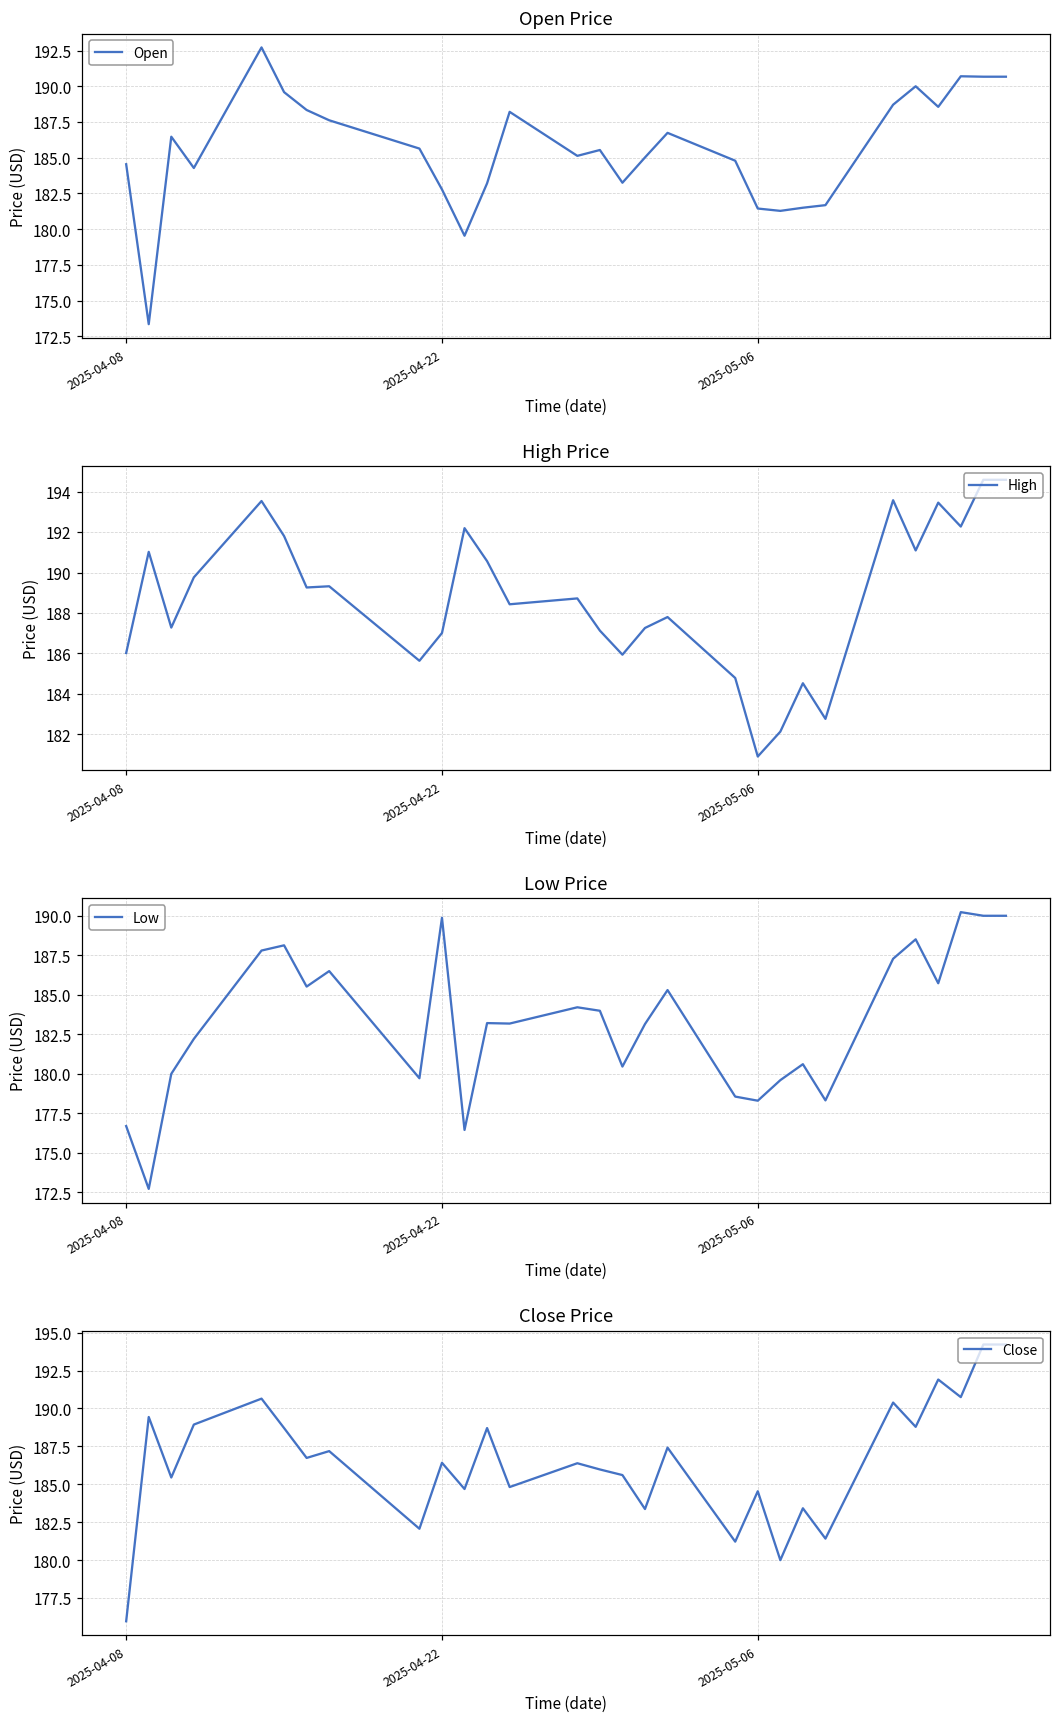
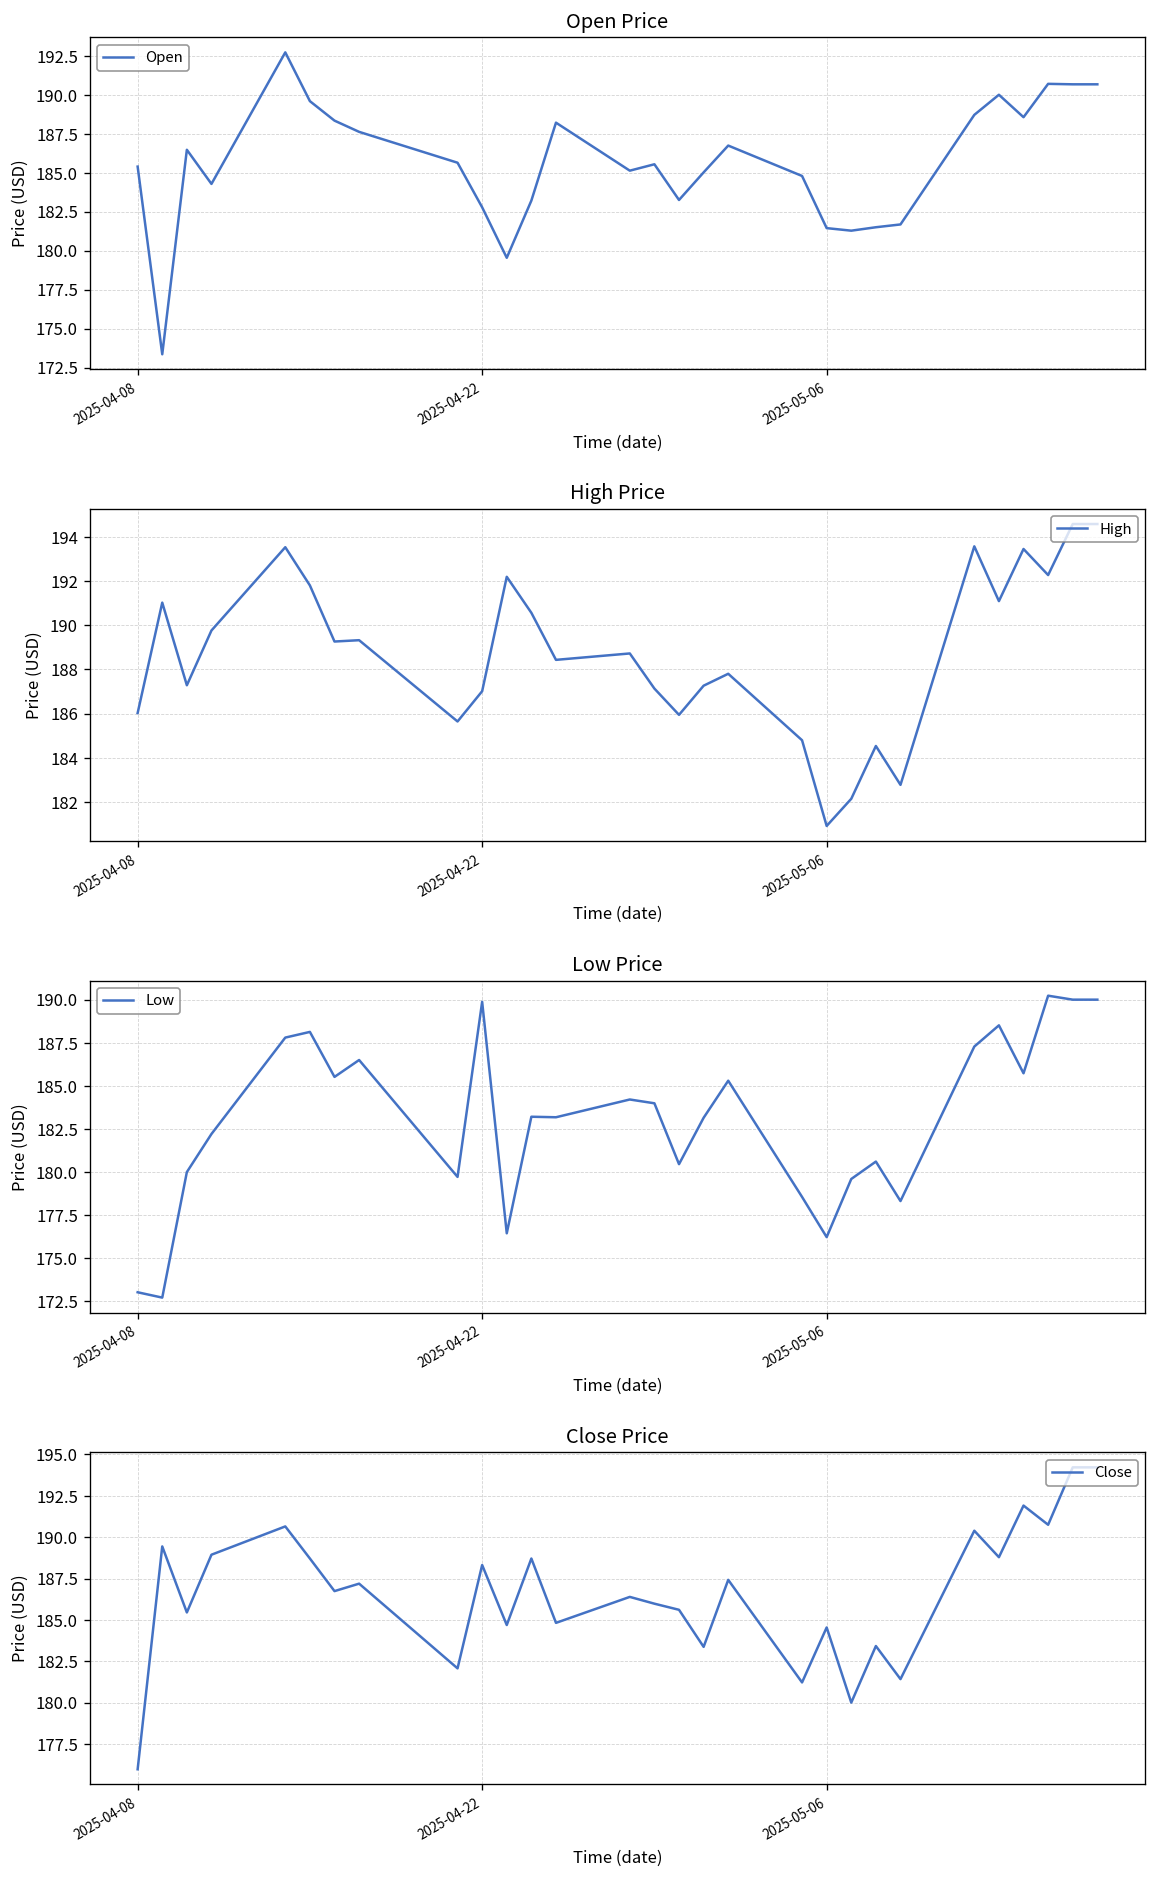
Open Price, 2025-04-08: 184.5 -> 185.4
Low Price, 2025-04-08: 176.7 -> 173.0
Low Price, 2025-05-06: 178.3 -> 176.2
Close Price, 2025-04-22: 186.4 -> 188.3
